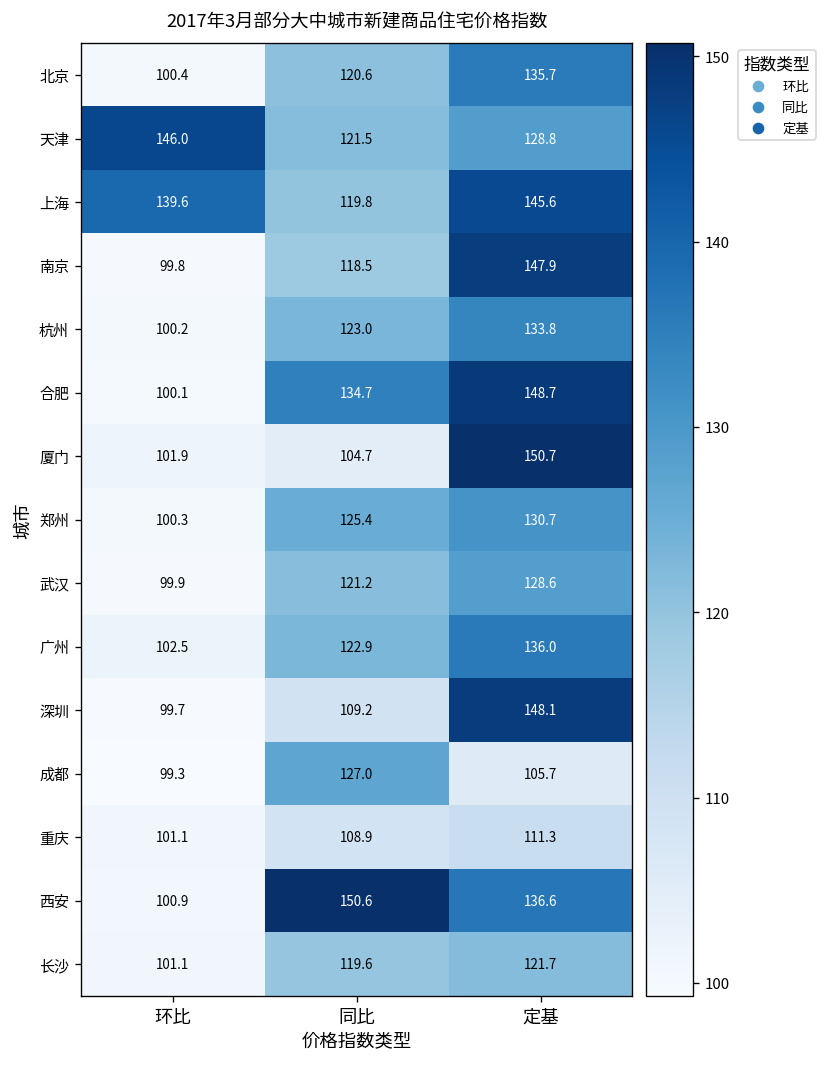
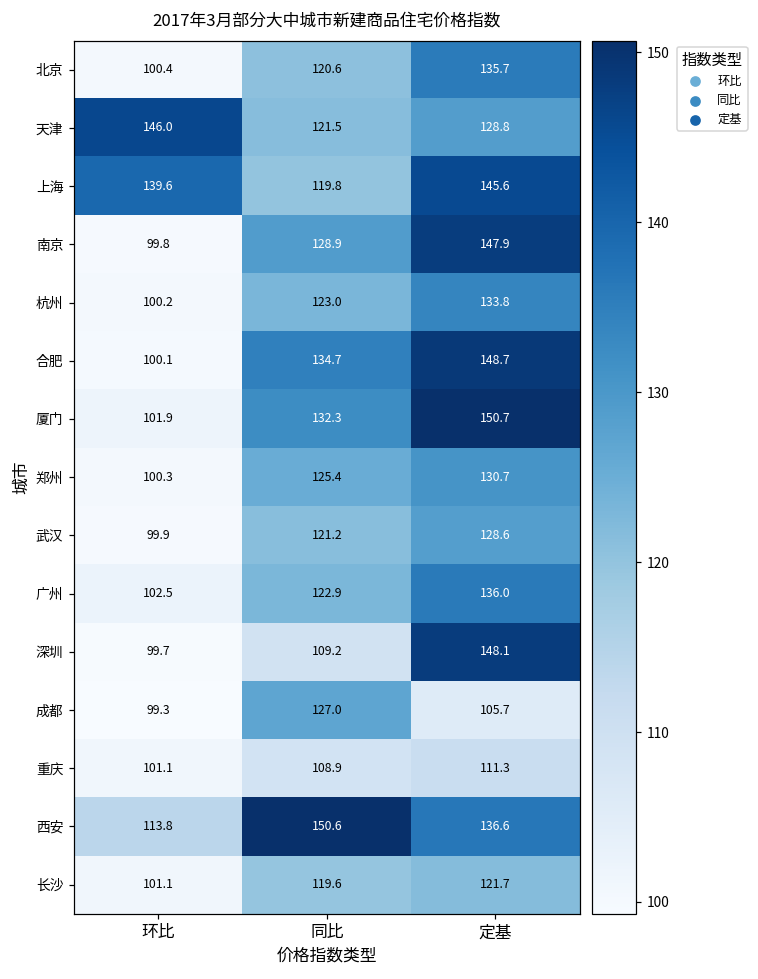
南京, 同比: 118.5 -> 128.9
厦门, 同比: 104.7 -> 132.3
西安, 环比: 100.9 -> 113.8
